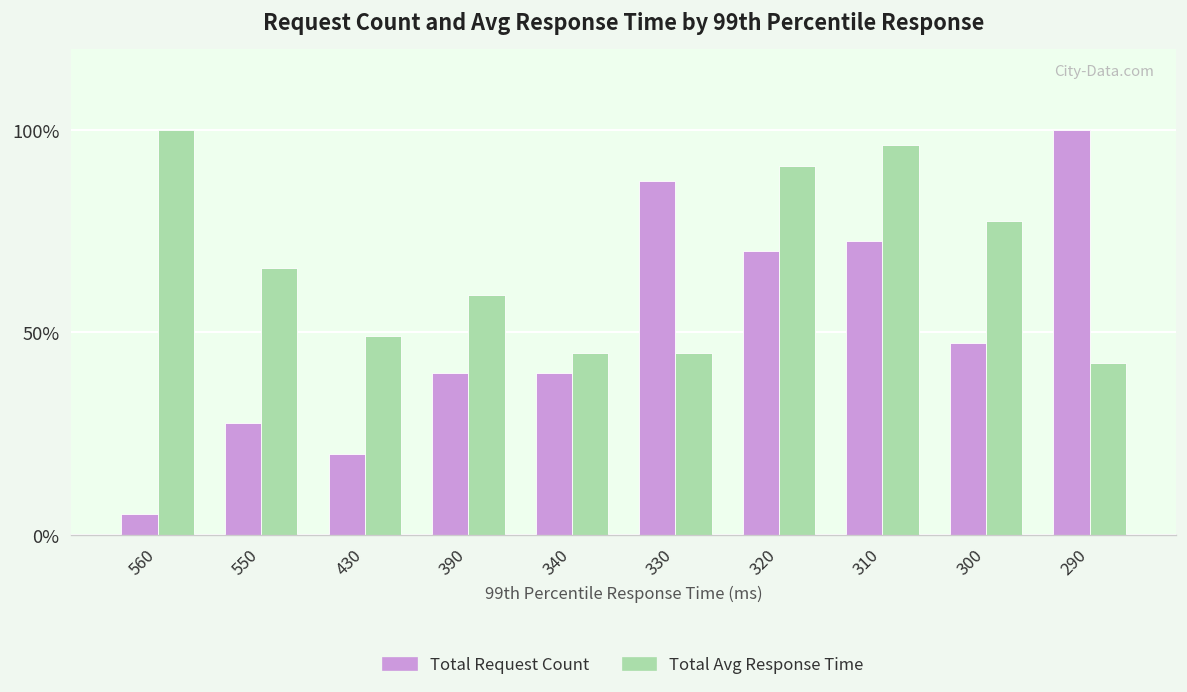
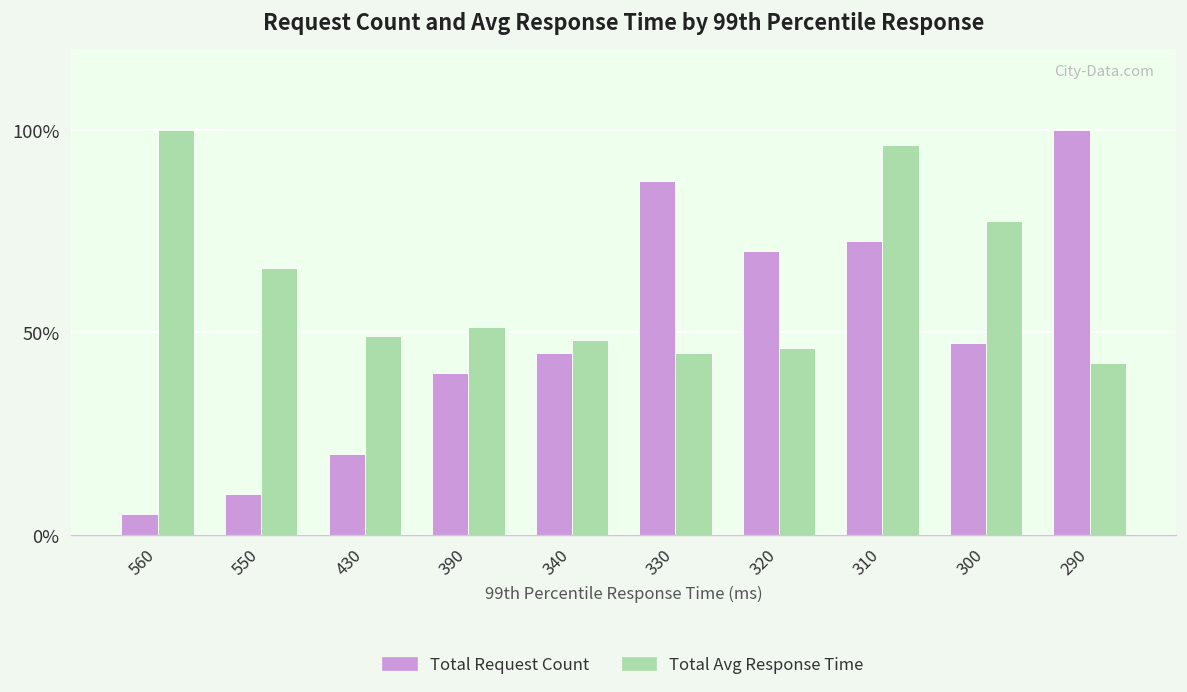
Total Request Count, 550: 28% -> 10%
Total Avg Response Time, 390: 59% -> 51%
Total Request Count, 340: 40% -> 45%
Total Avg Response Time, 340: 45% -> 48%
Total Avg Response Time, 320: 91% -> 46%
